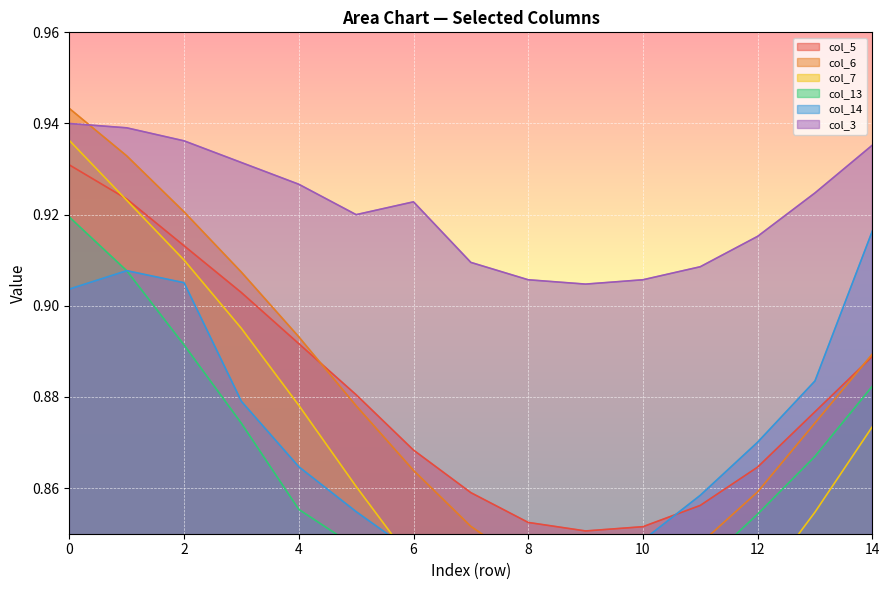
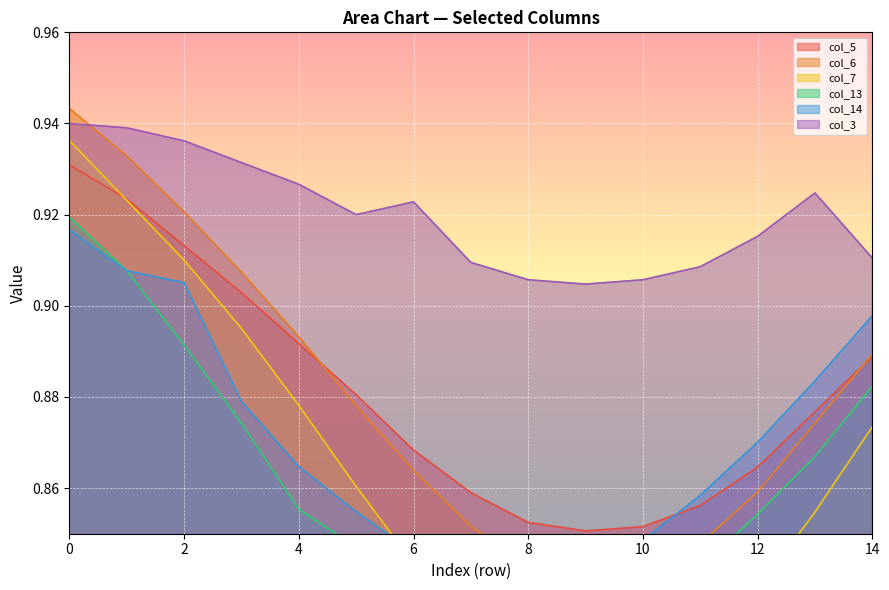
col_14, 0: 0.904 -> 0.917
col_14, 14: 0.916 -> 0.898
col_3, 14: 0.935 -> 0.910
